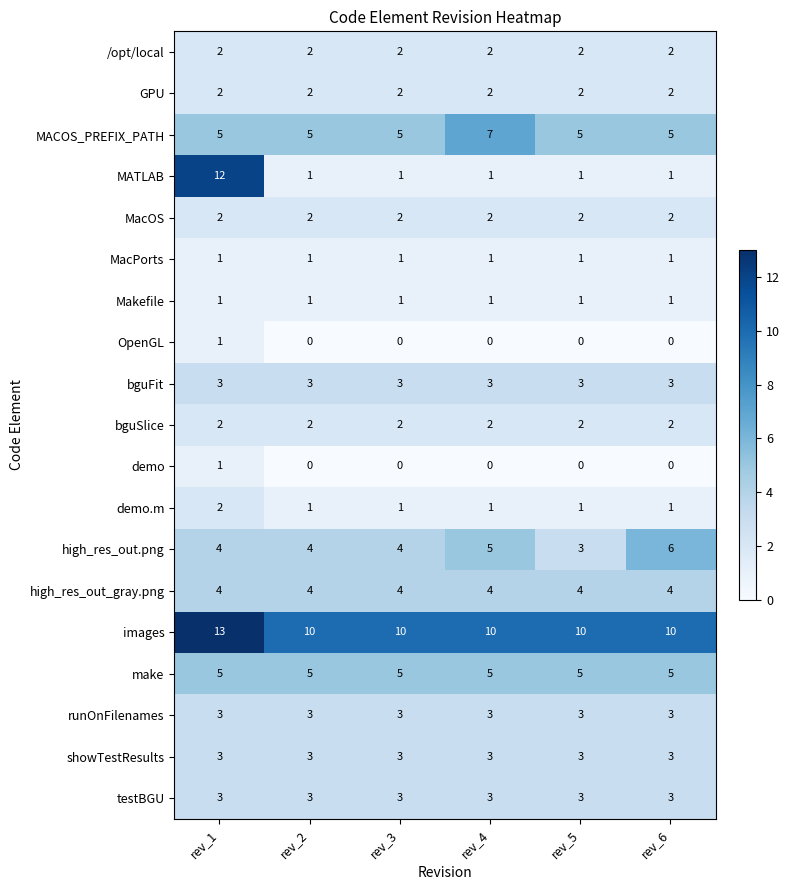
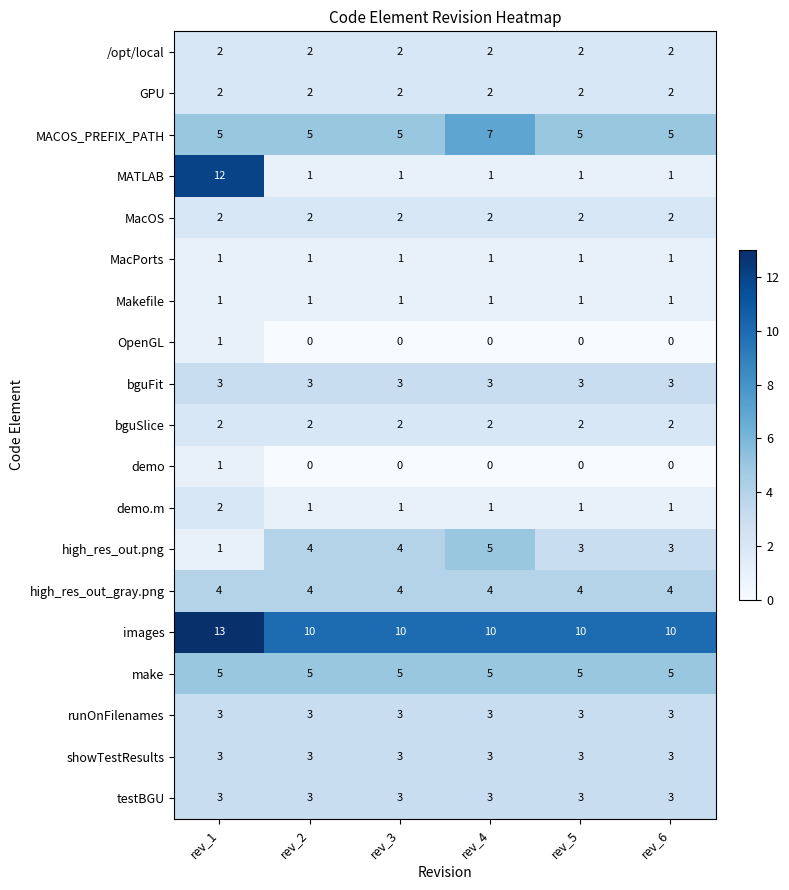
high_res_out.png, rev_1: 4 -> 1
high_res_out.png, rev_6: 6 -> 3
